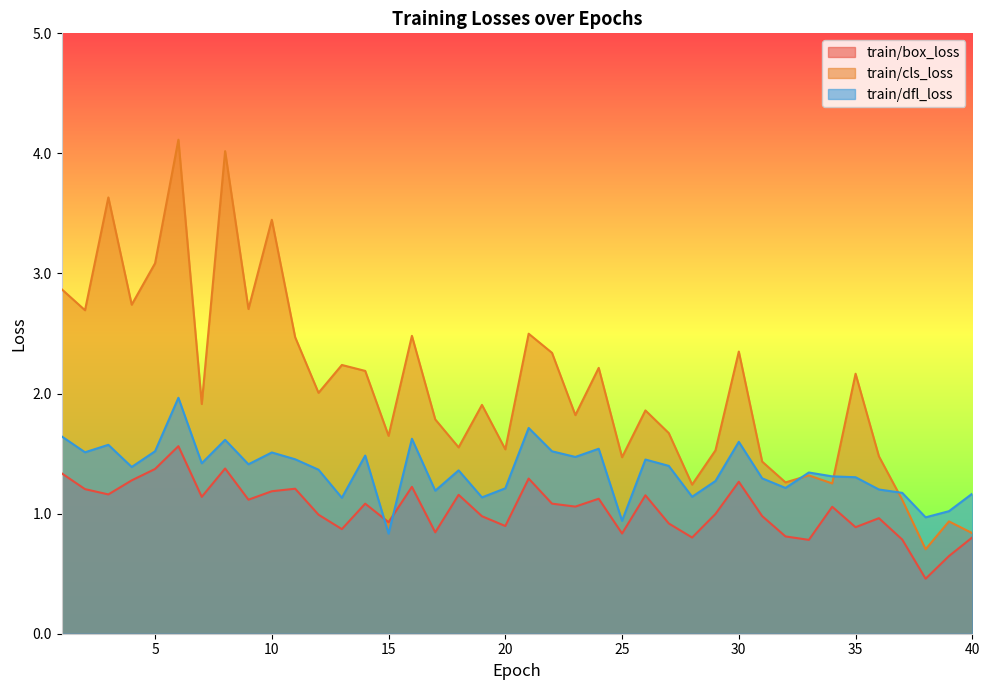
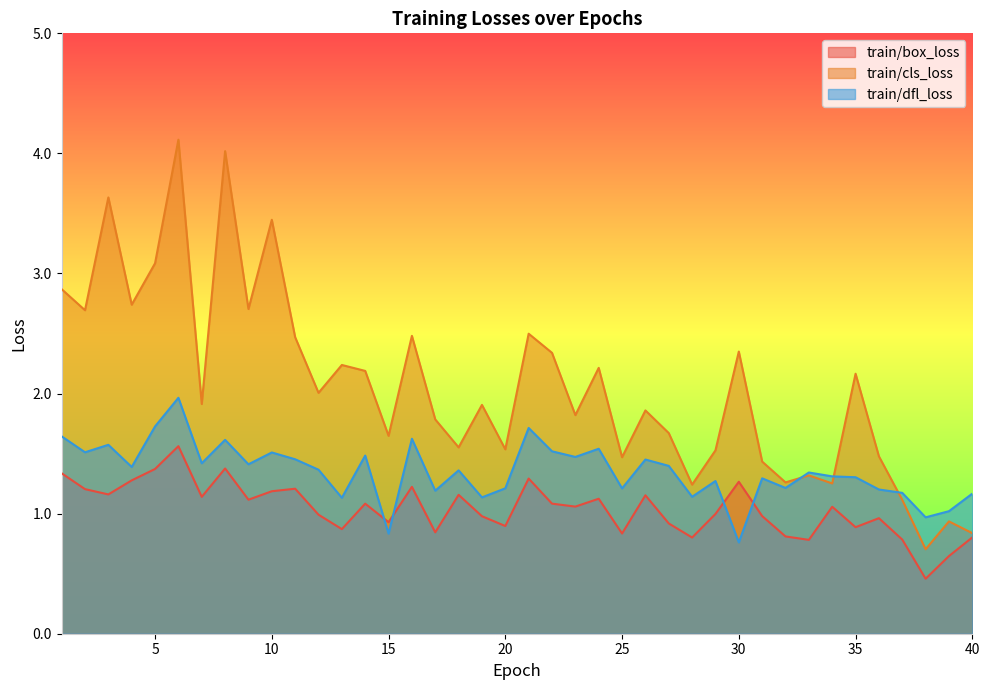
train/dfl_loss, 5: 1.52 -> 1.73
train/dfl_loss, 25: 0.94 -> 1.21
train/dfl_loss, 30: 1.60 -> 0.76
